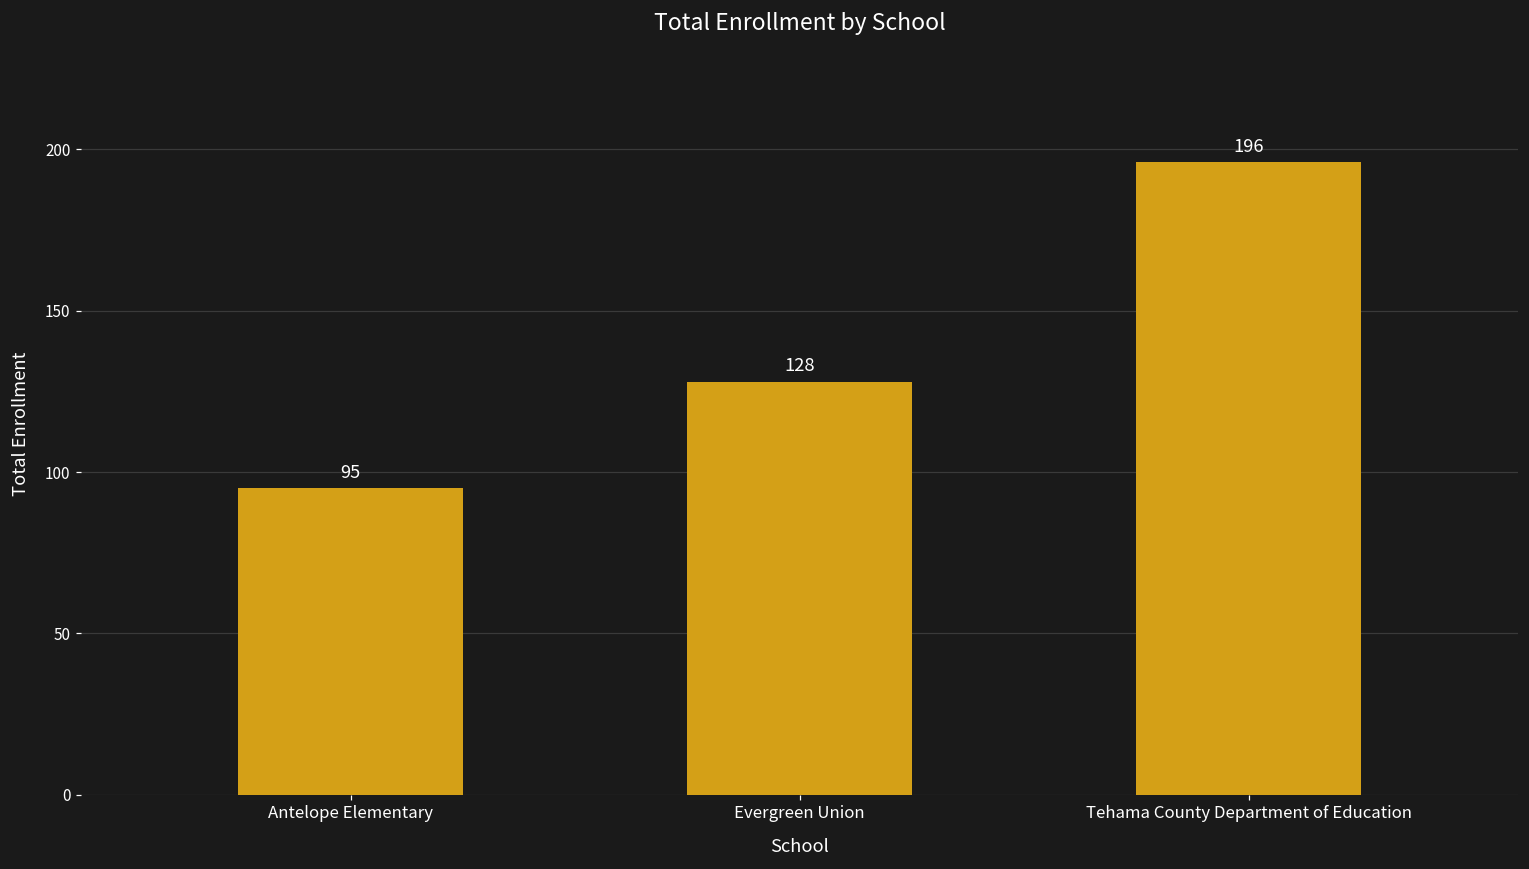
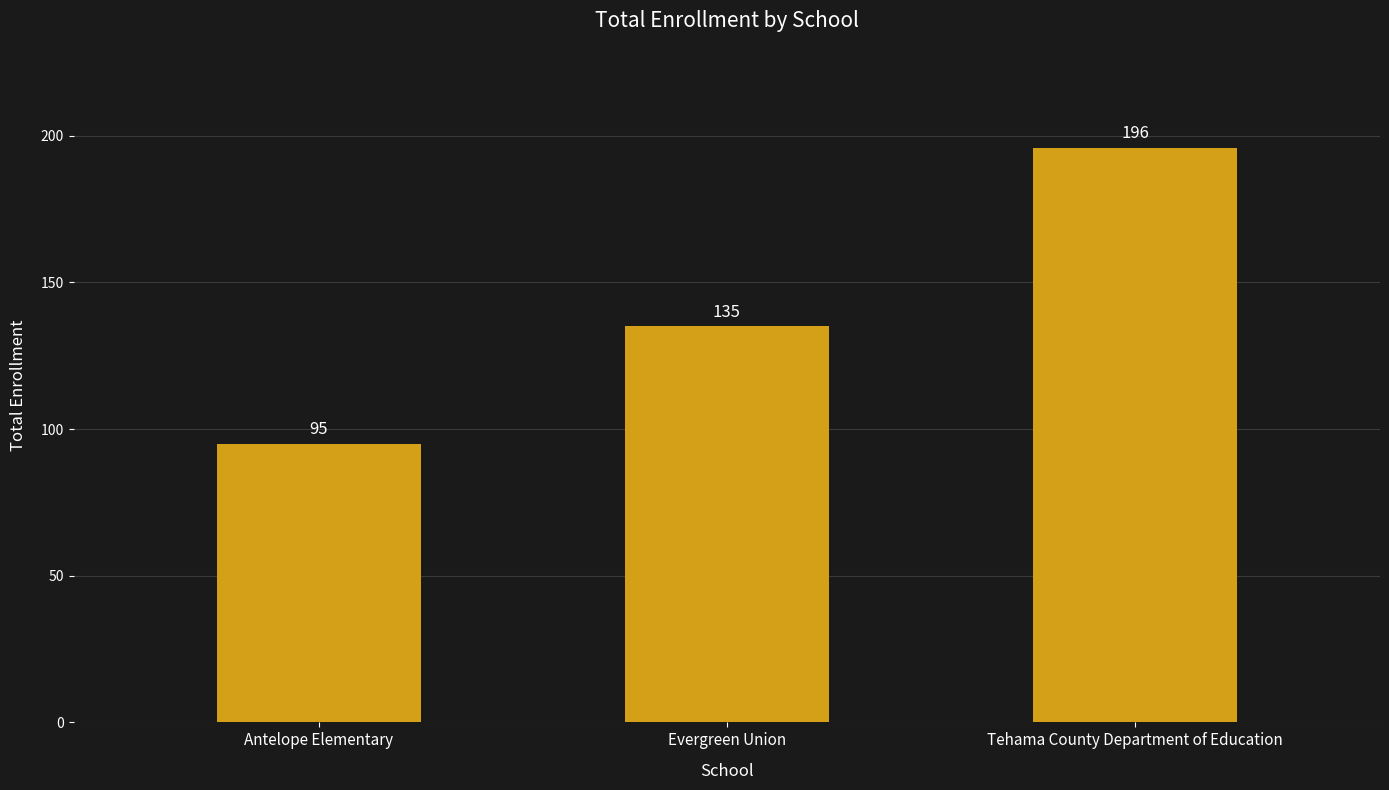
Evergreen Union: 128 -> 135
